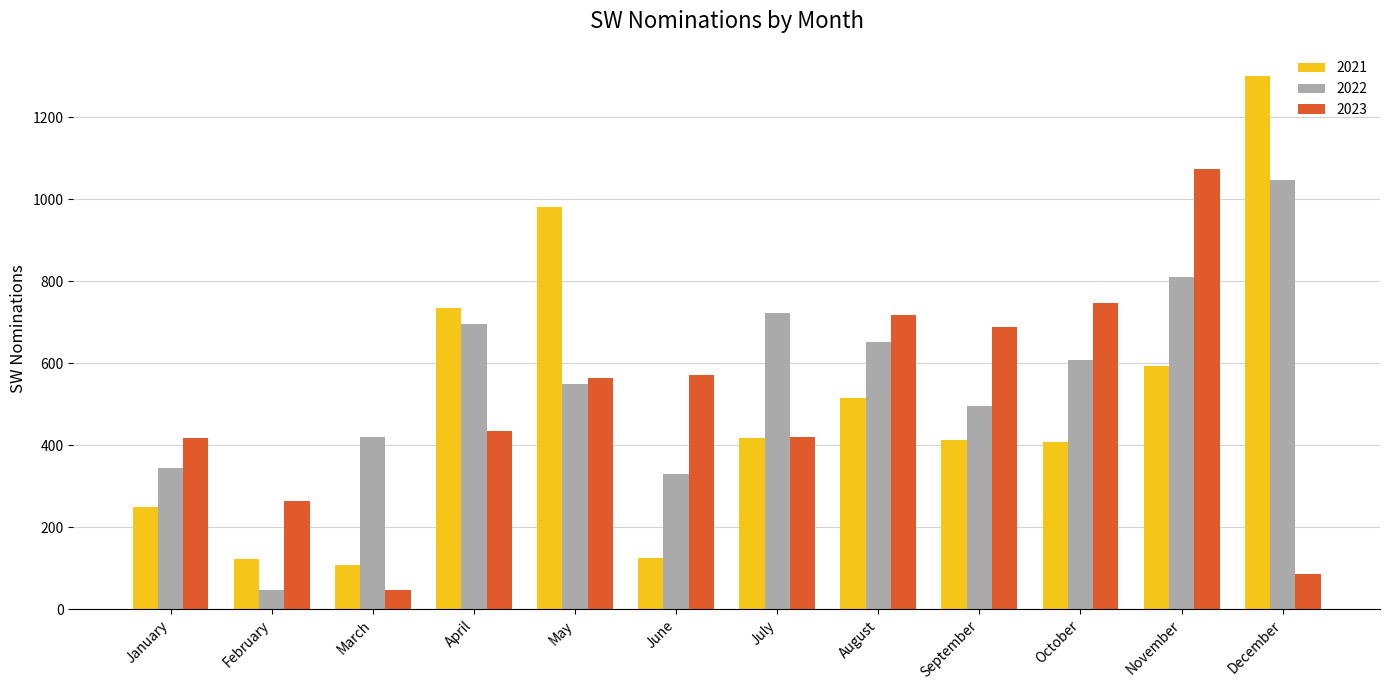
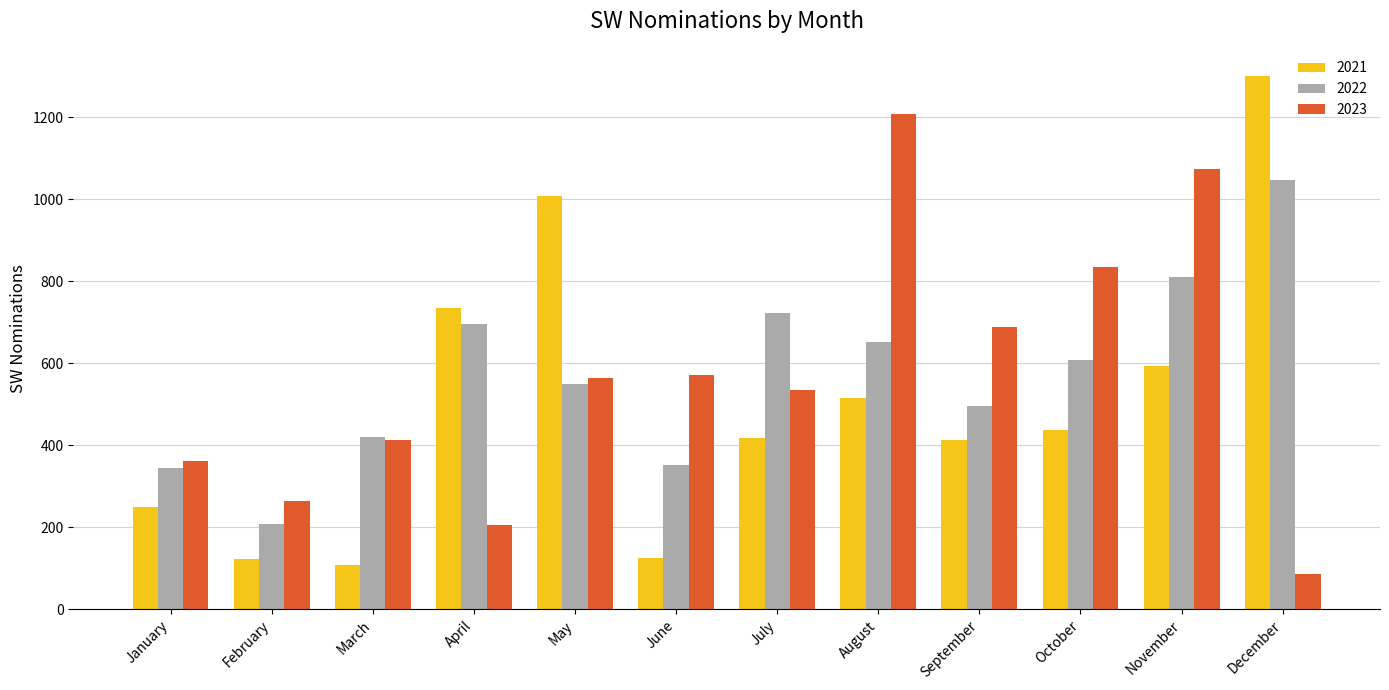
2023, January: 420 -> 360
2022, February: 50 -> 210
2023, March: 50 -> 410
2023, April: 440 -> 210
2021, May: 980 -> 1010
2022, June: 330 -> 350
2023, July: 420 -> 540
2023, August: 720 -> 1210
2021, October: 410 -> 440
2023, October: 750 -> 840
